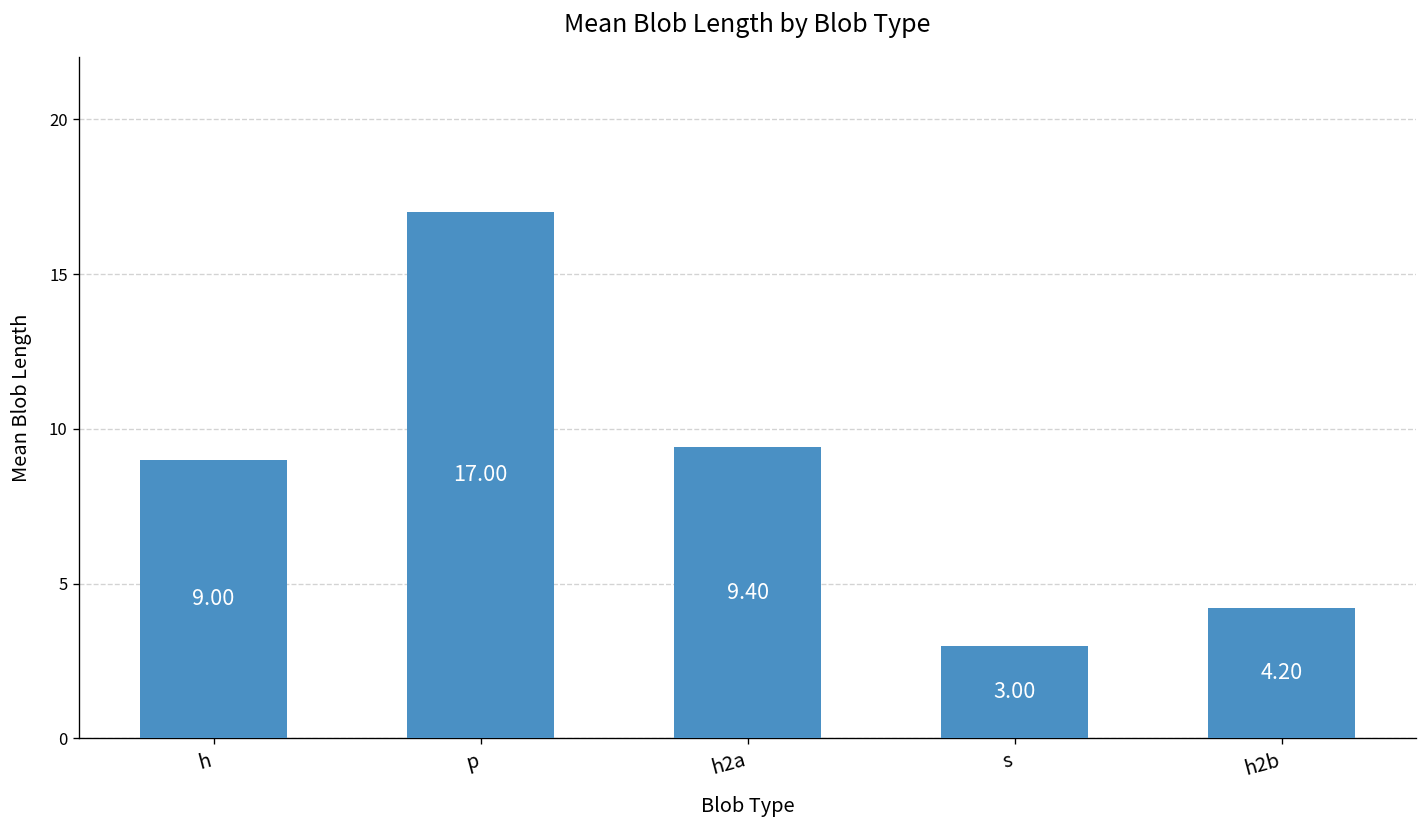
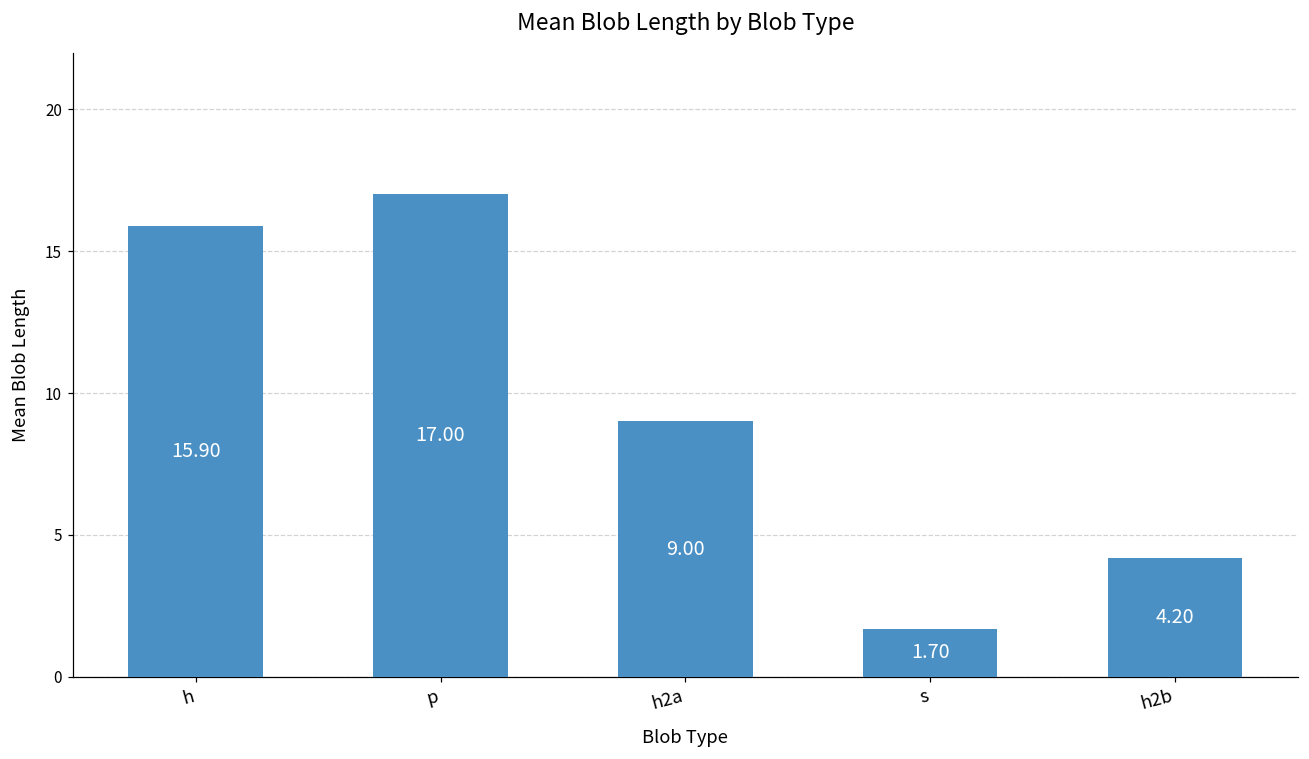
h: 9.00 -> 15.90
h2a: 9.40 -> 9.00
s: 3.00 -> 1.70
